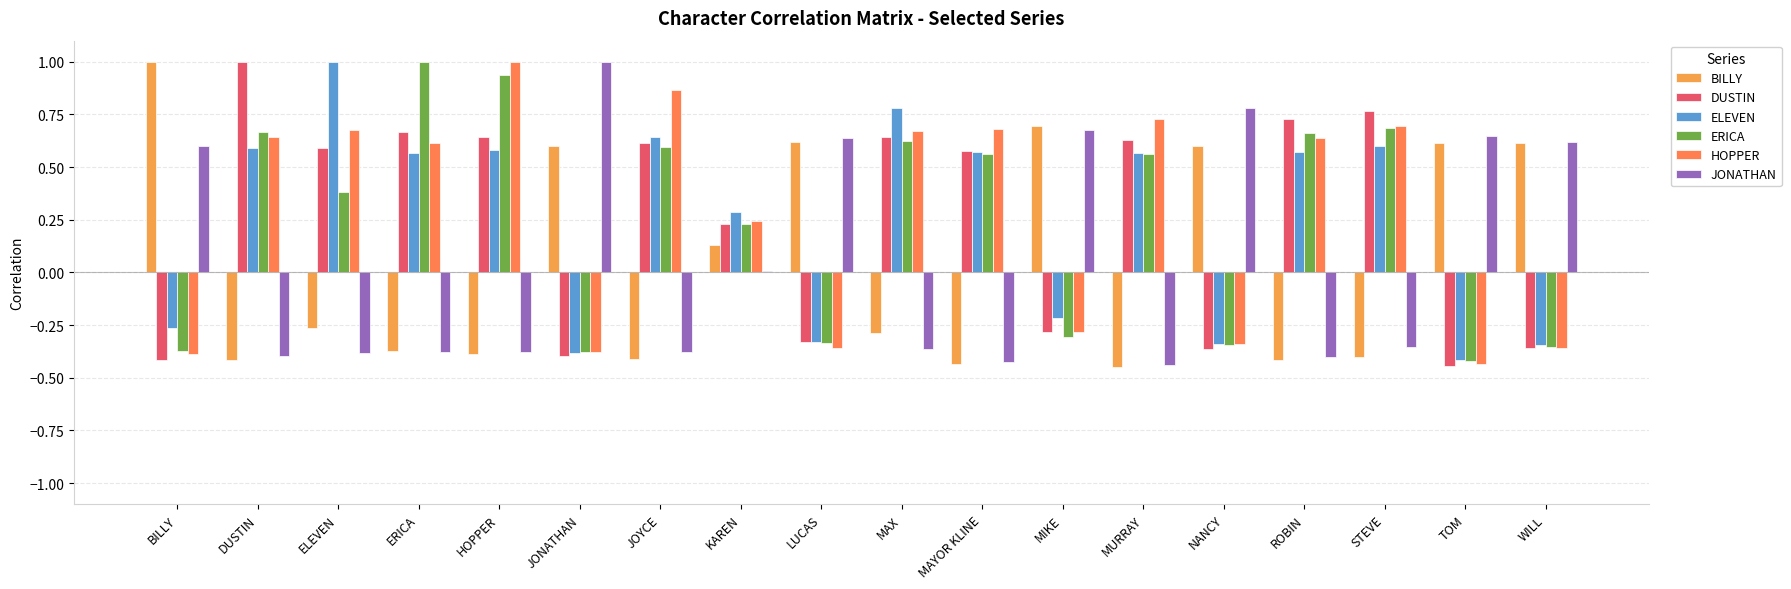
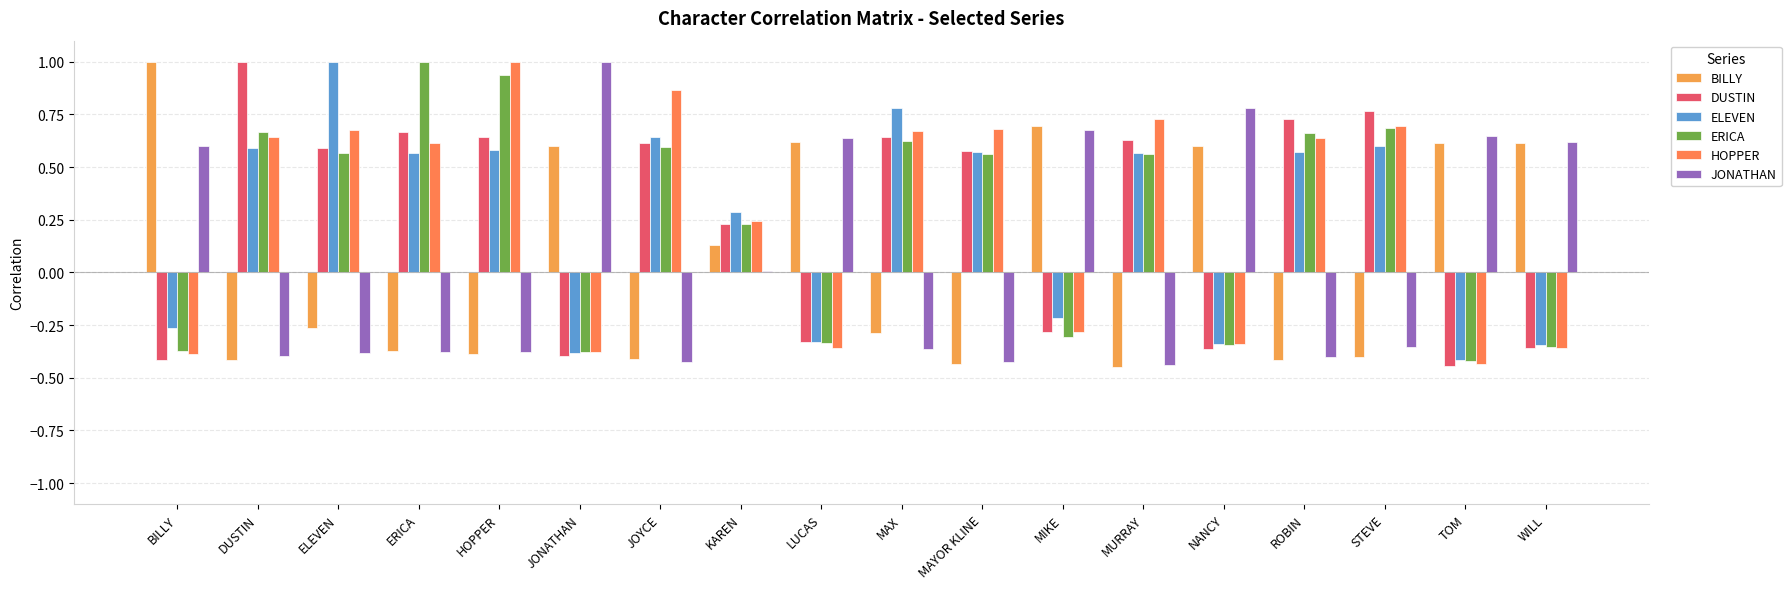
ERICA, ELEVEN: 0.38 -> 0.57
JONATHAN, JOYCE: -0.38 -> -0.43
